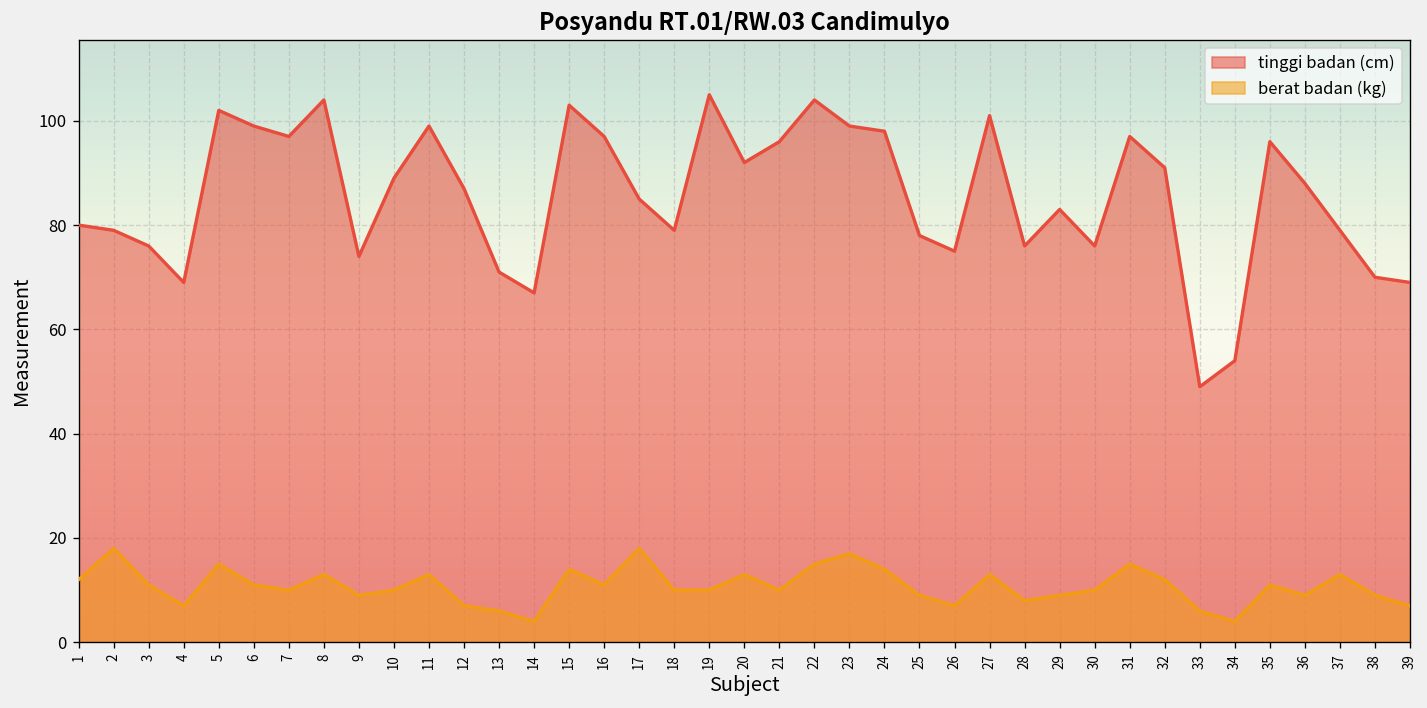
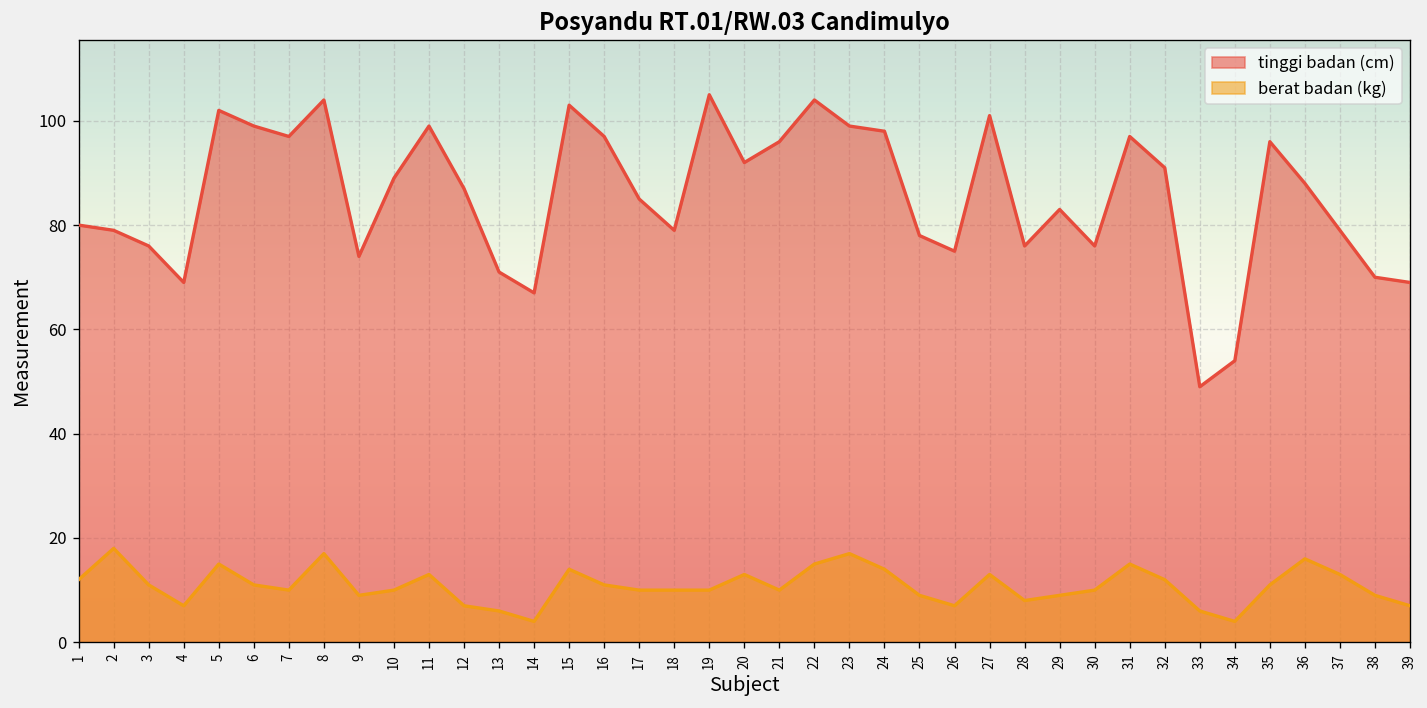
berat badan (kg), 8: 13 -> 17
berat badan (kg), 17: 18 -> 10
berat badan (kg), 36: 9 -> 16
